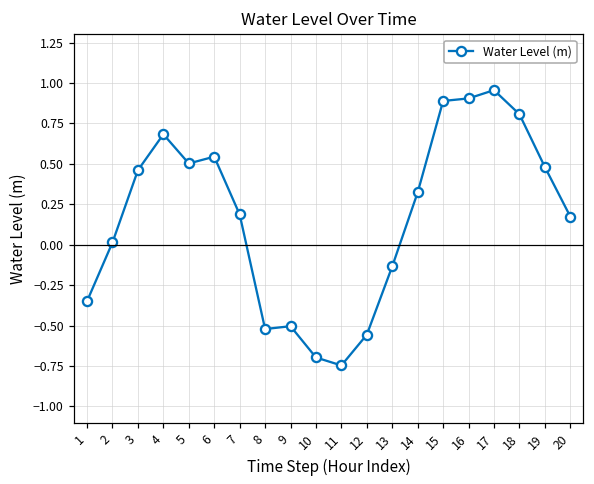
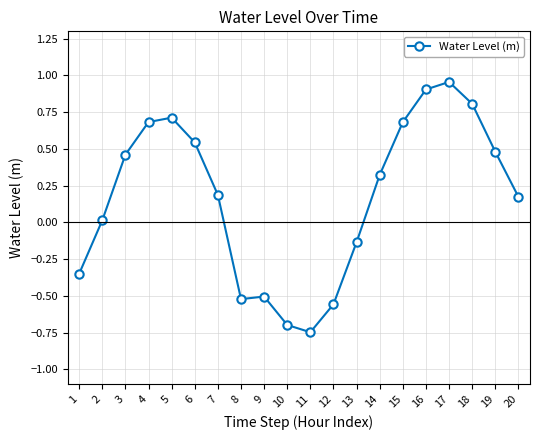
5: 0.50 -> 0.71
15: 0.89 -> 0.68
